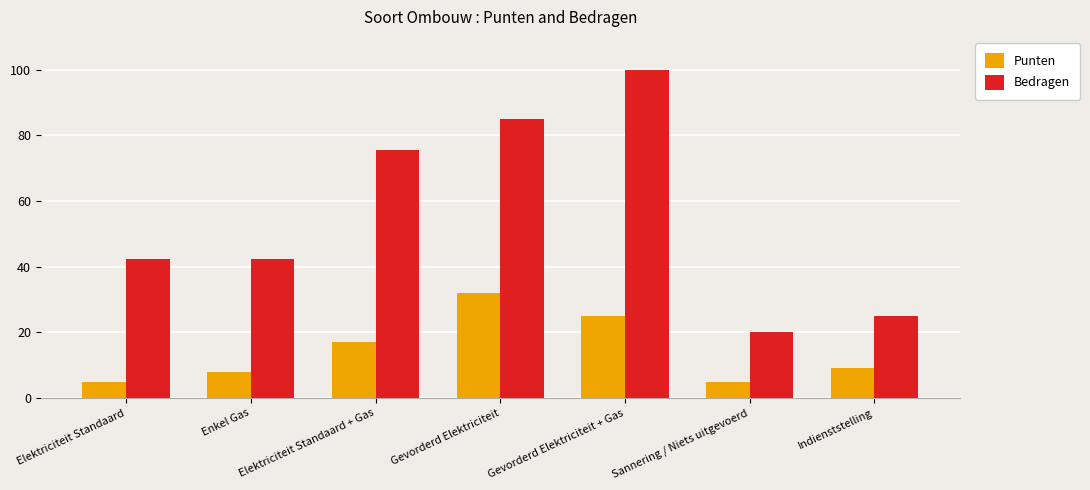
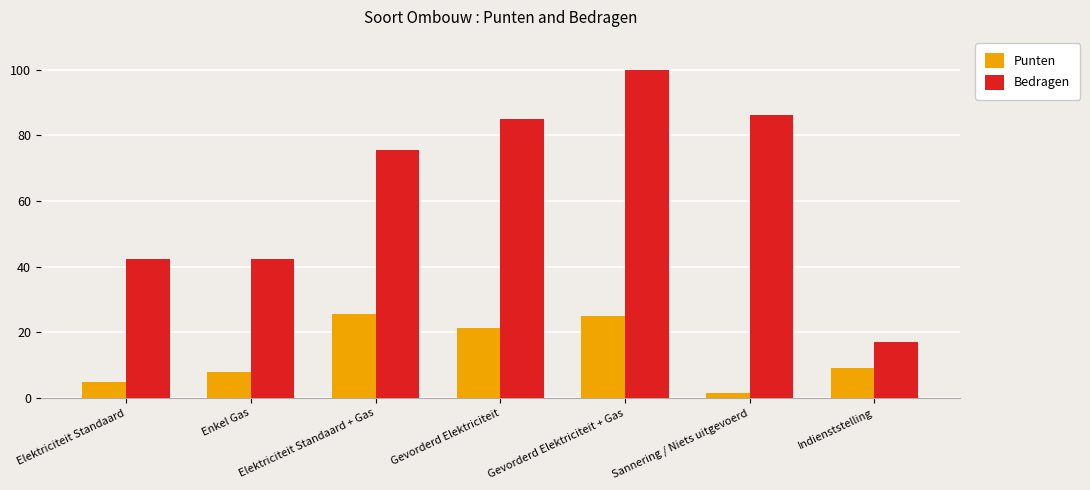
Punten, Elektriciteit Standaard + Gas: 17 -> 26
Punten, Gevorderd Elektriciteit: 32 -> 21
Punten, Sannering / Niets uitgevoerd: 5 -> 2
Bedragen, Sannering / Niets uitgevoerd: 20 -> 86
Bedragen, Indienststelling: 25 -> 17
